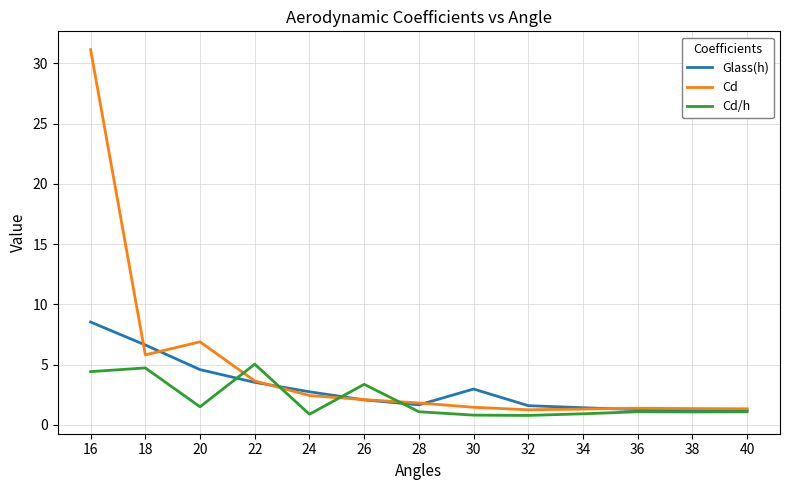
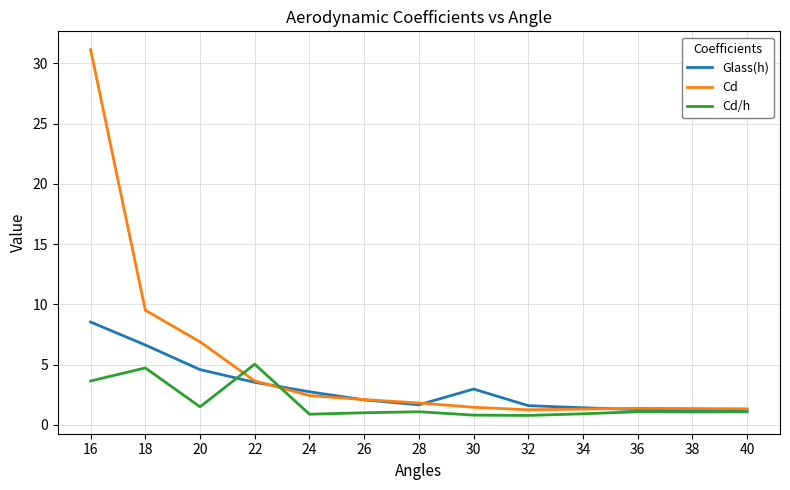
Cd/h, 16: 4.4 -> 3.6
Cd, 18: 5.8 -> 9.5
Cd/h, 26: 3.4 -> 1.0
